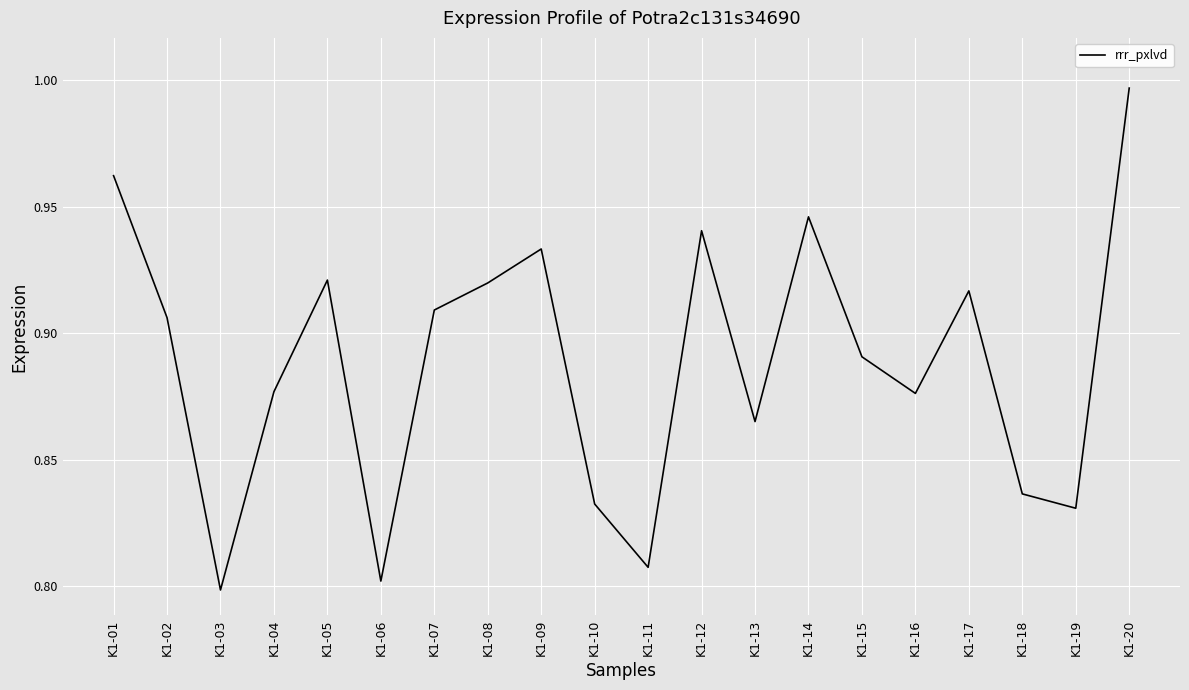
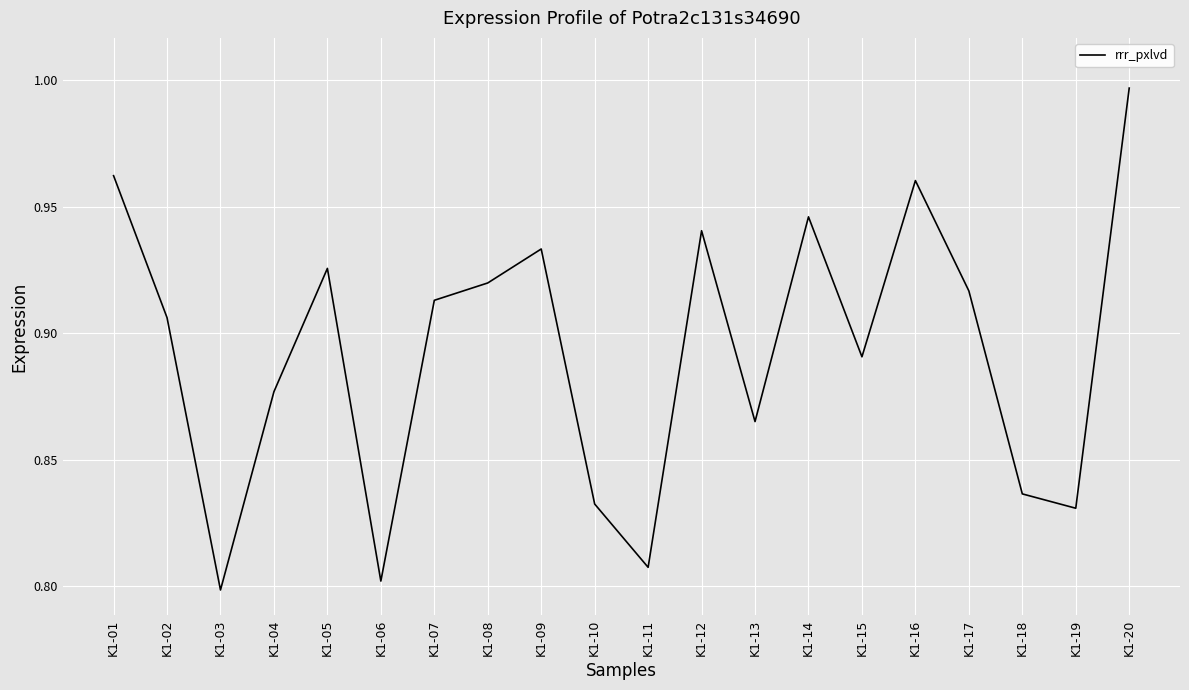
K1-05: 0.921 -> 0.926
K1-07: 0.909 -> 0.913
K1-16: 0.876 -> 0.960
